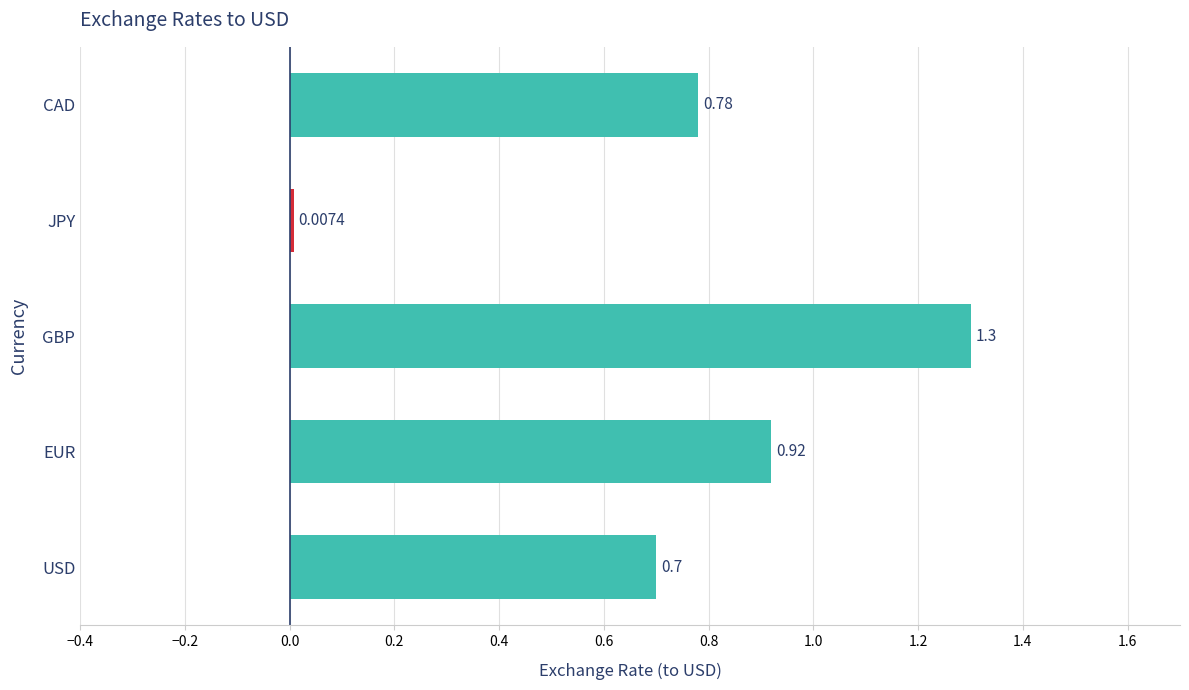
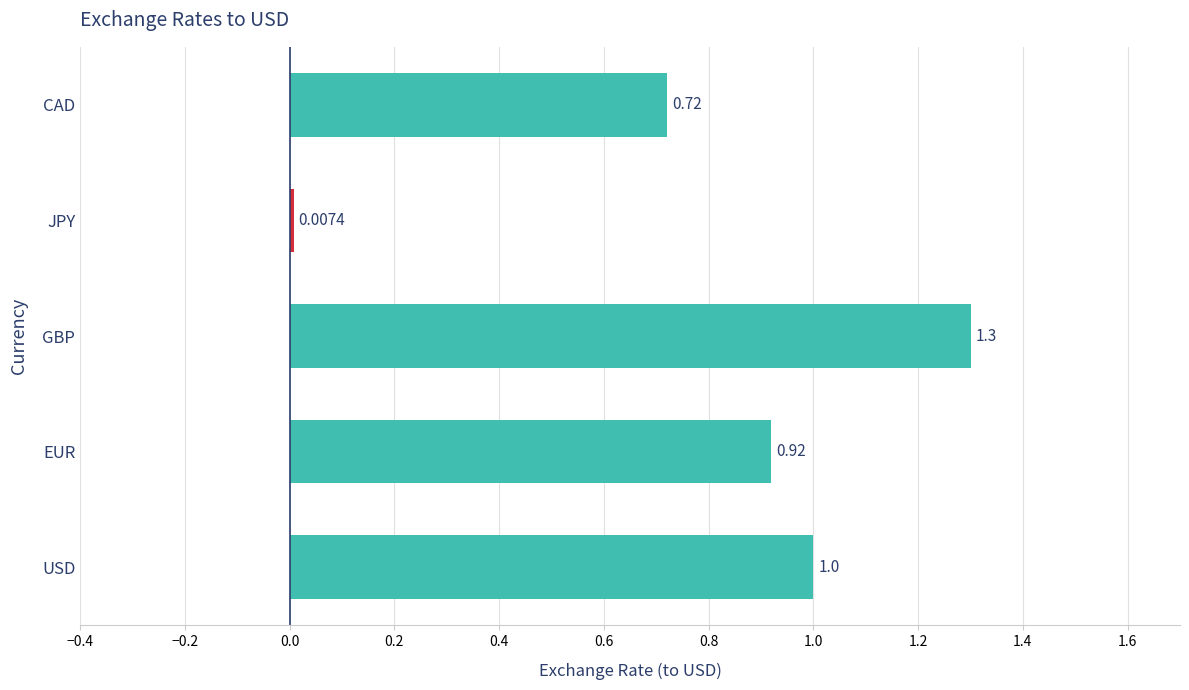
CAD: 0.78 -> 0.72
USD: 0.7 -> 1.0
